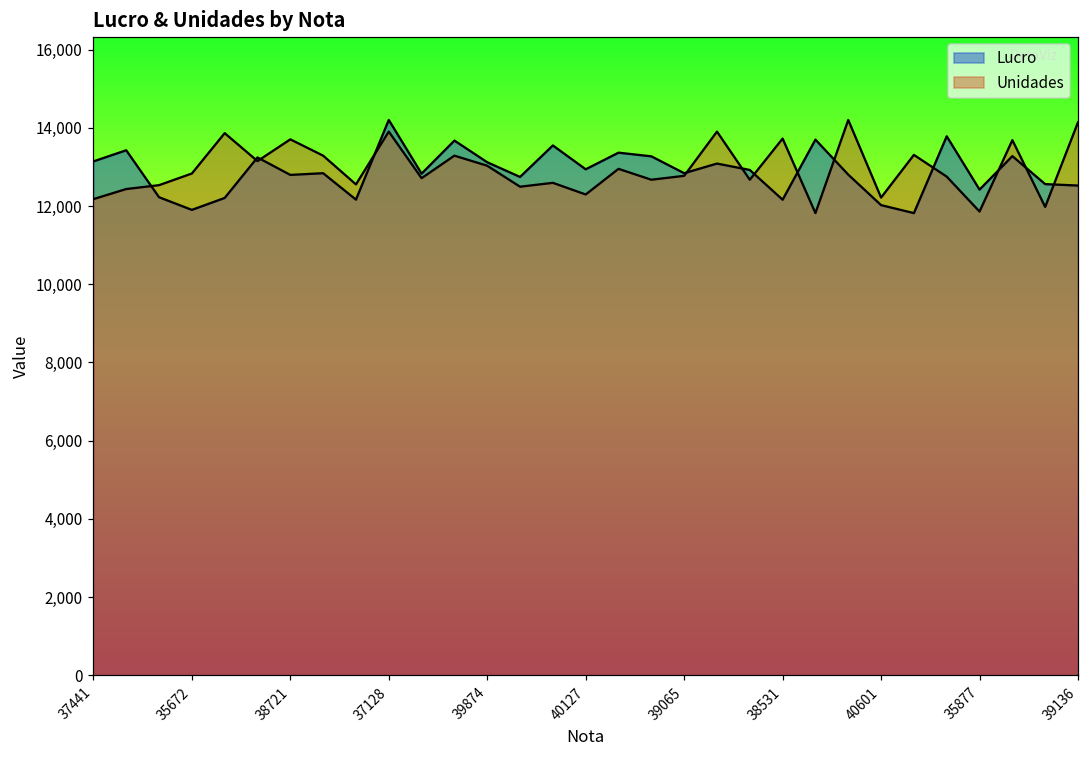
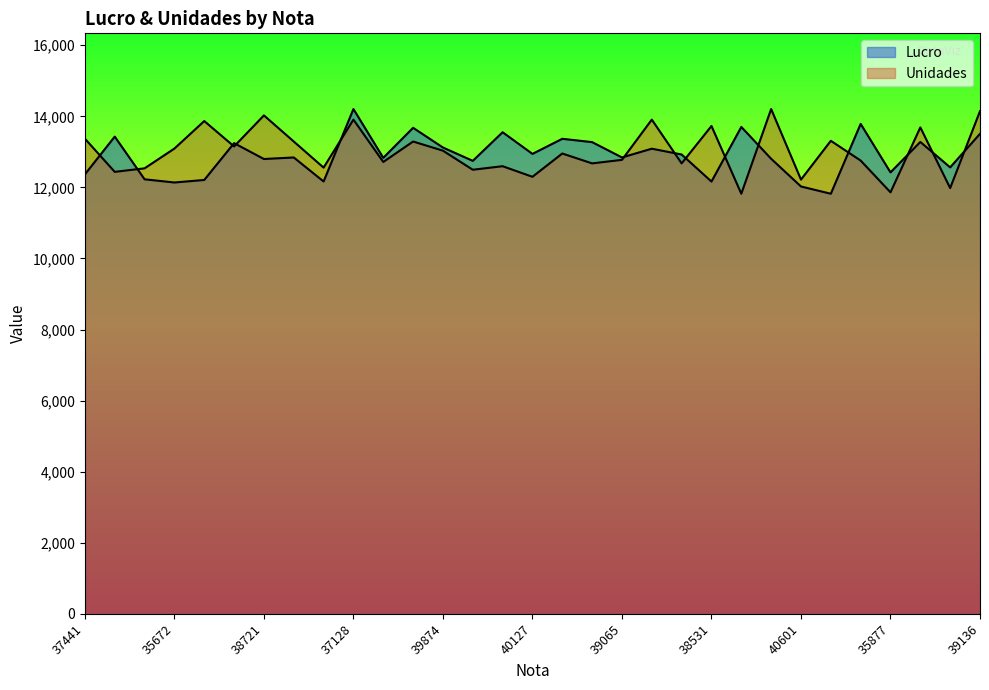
Lucro, 37441: 13,100 -> 12,400
Unidades, 37441: 12,200 -> 13,400
Lucro, 35672: 11,900 -> 12,100
Unidades, 35672: 12,800 -> 13,100
Unidades, 38721: 13,700 -> 14,000
Lucro, 39136: 12,500 -> 13,500
